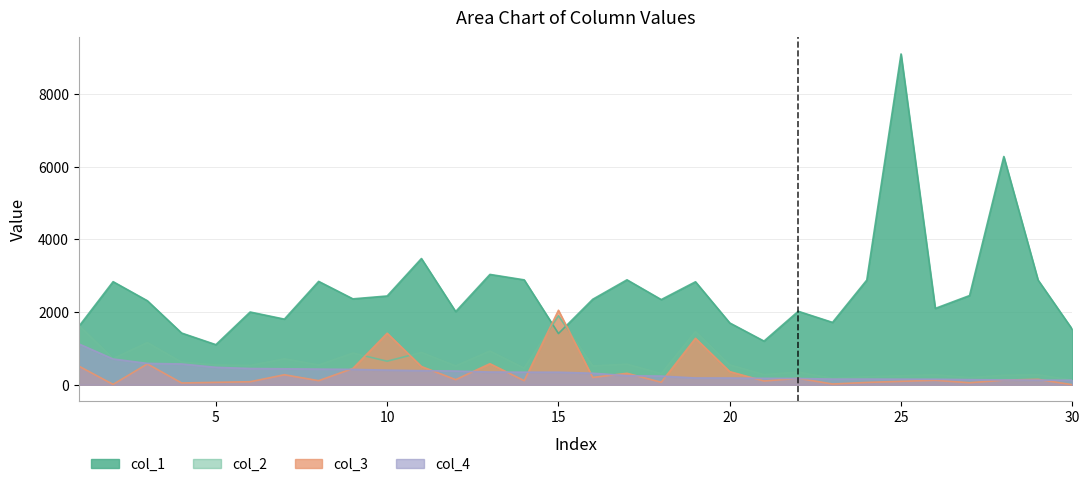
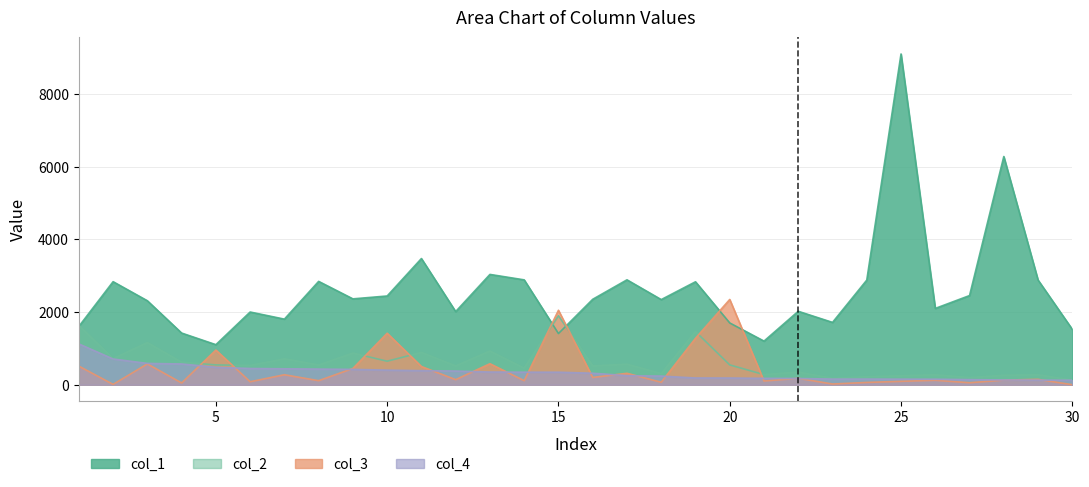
col_3, 5: 100 -> 1000
col_3, 20: 400 -> 2300
